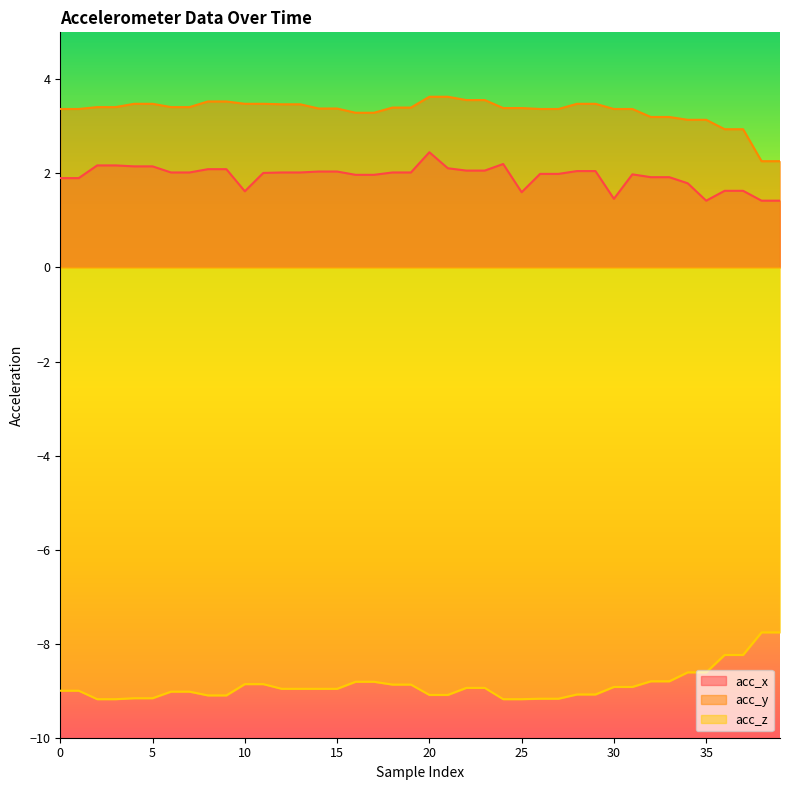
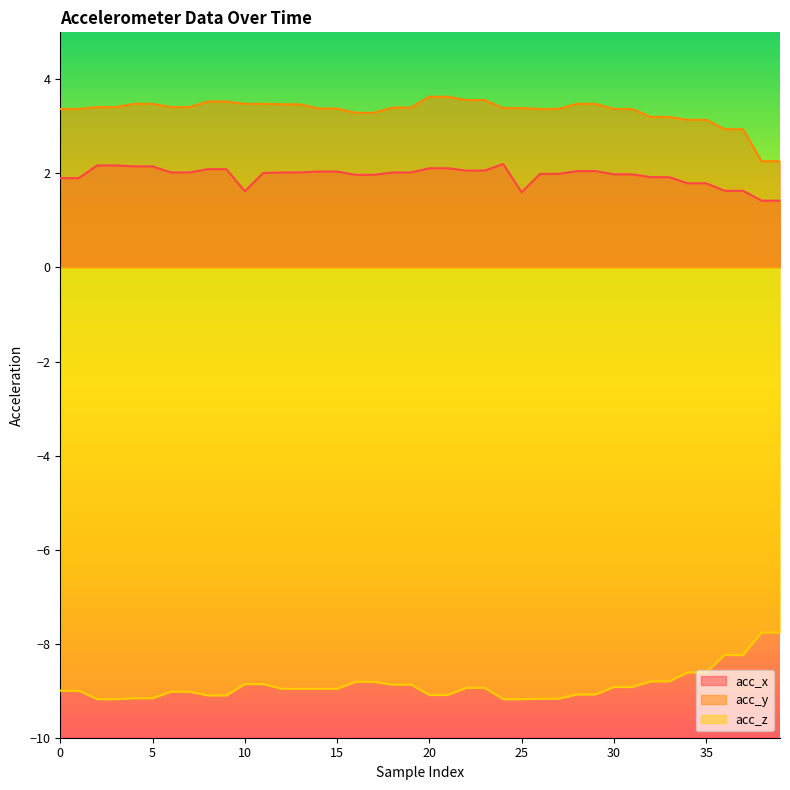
acc_x, 20: 2.5 -> 2.1
acc_x, 30: 1.5 -> 2.0
acc_x, 35: 1.4 -> 1.8
